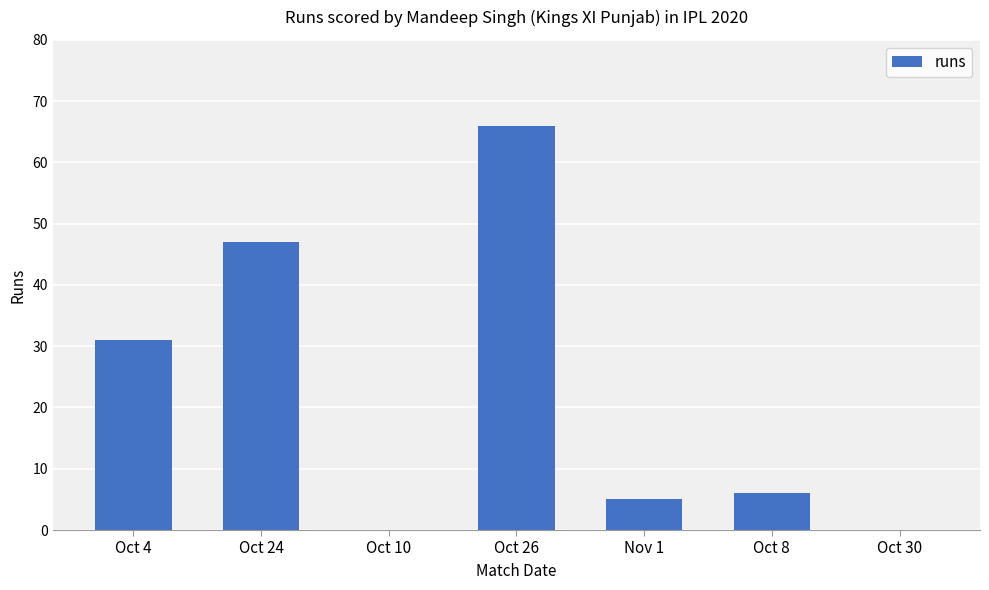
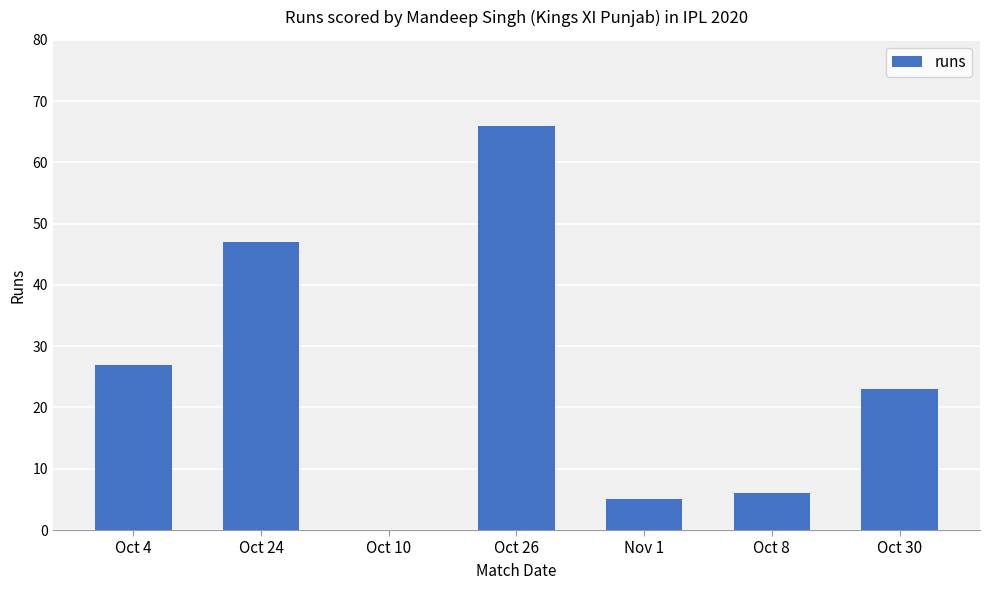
Oct 4: 31 -> 27
Oct 30: 0 -> 23
